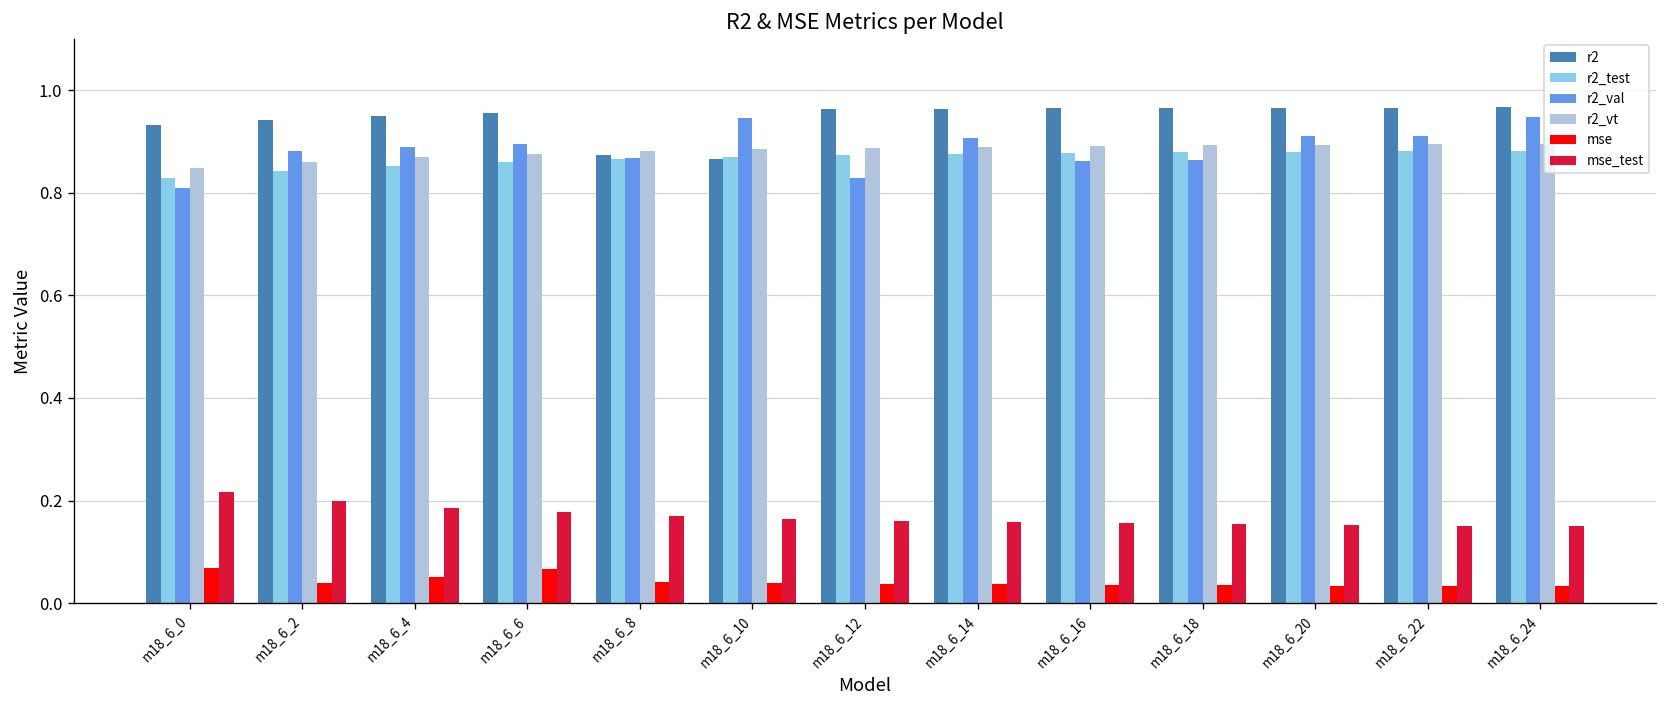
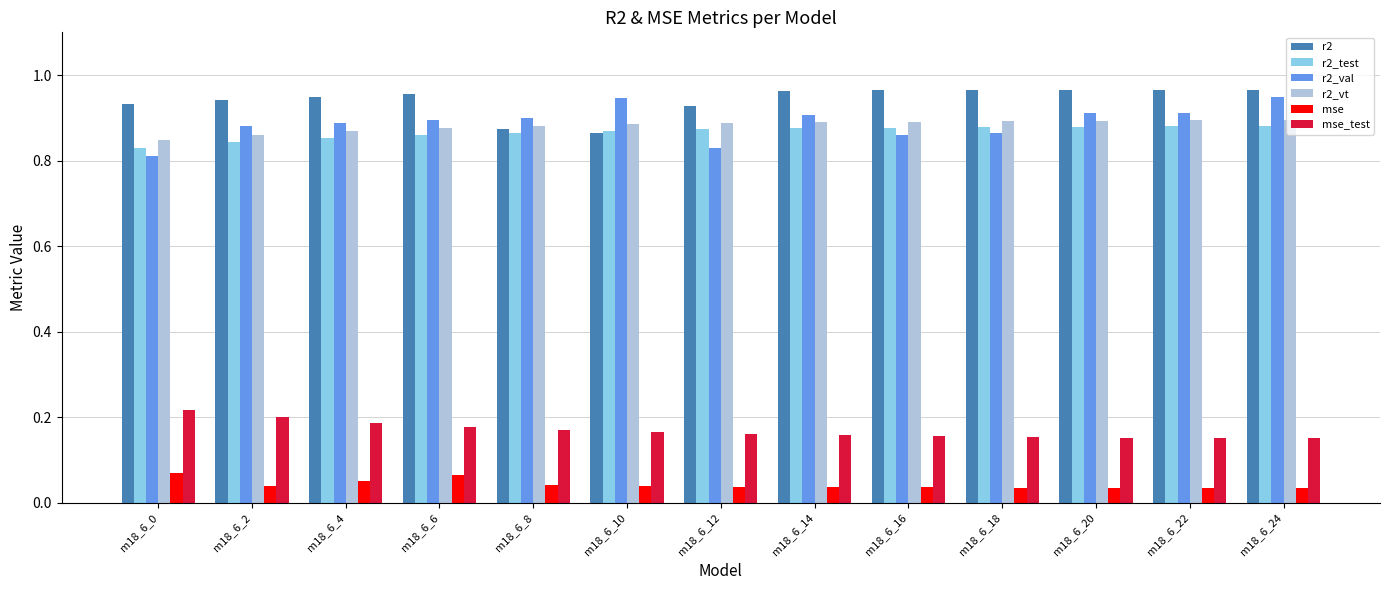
r2_val, m18_6_8: 0.87 -> 0.90
r2, m18_6_12: 0.96 -> 0.93
